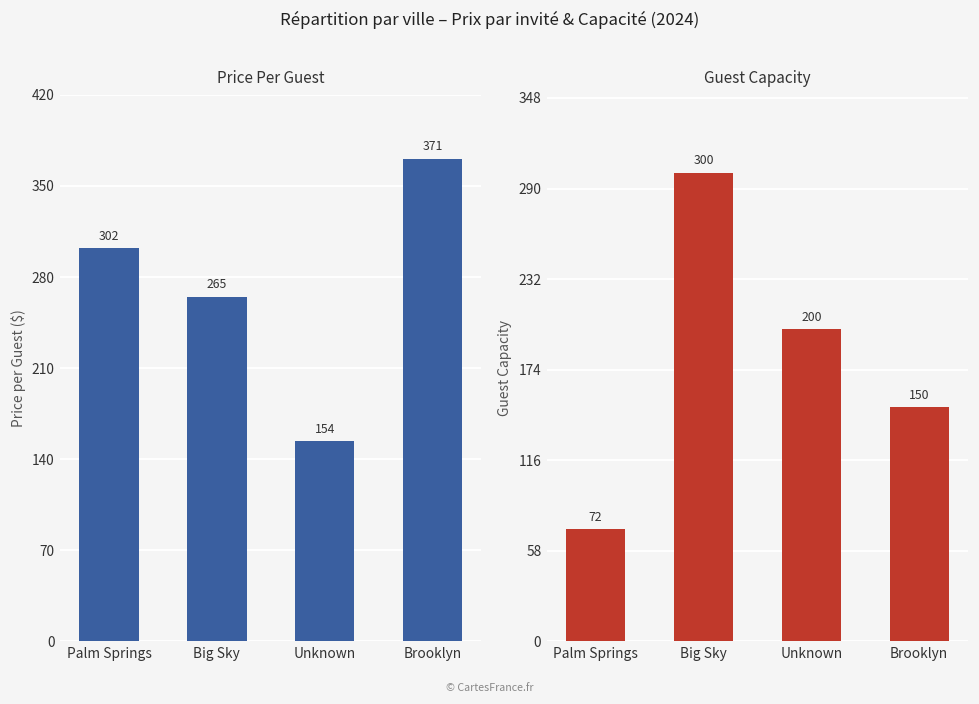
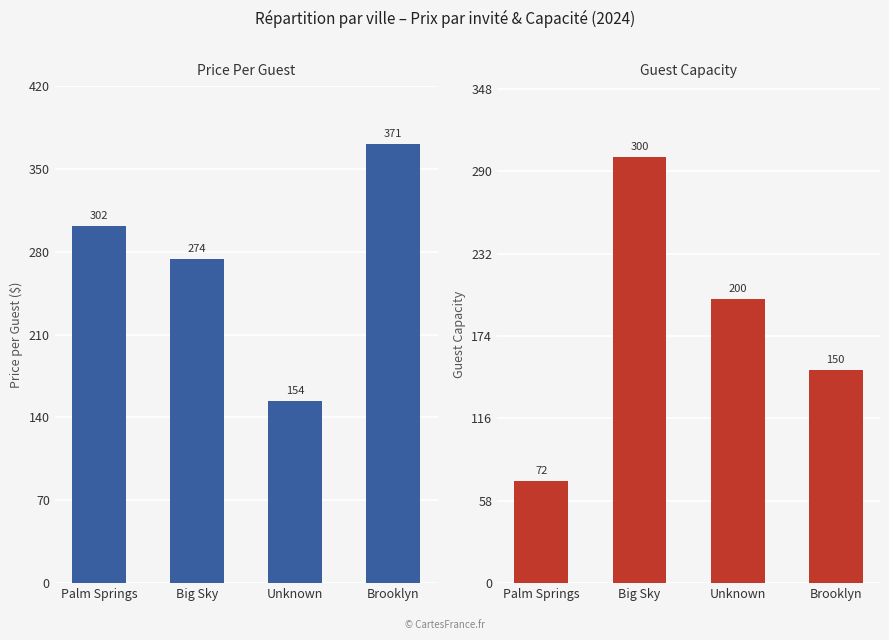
Price Per Guest, Big Sky: 265 -> 274
